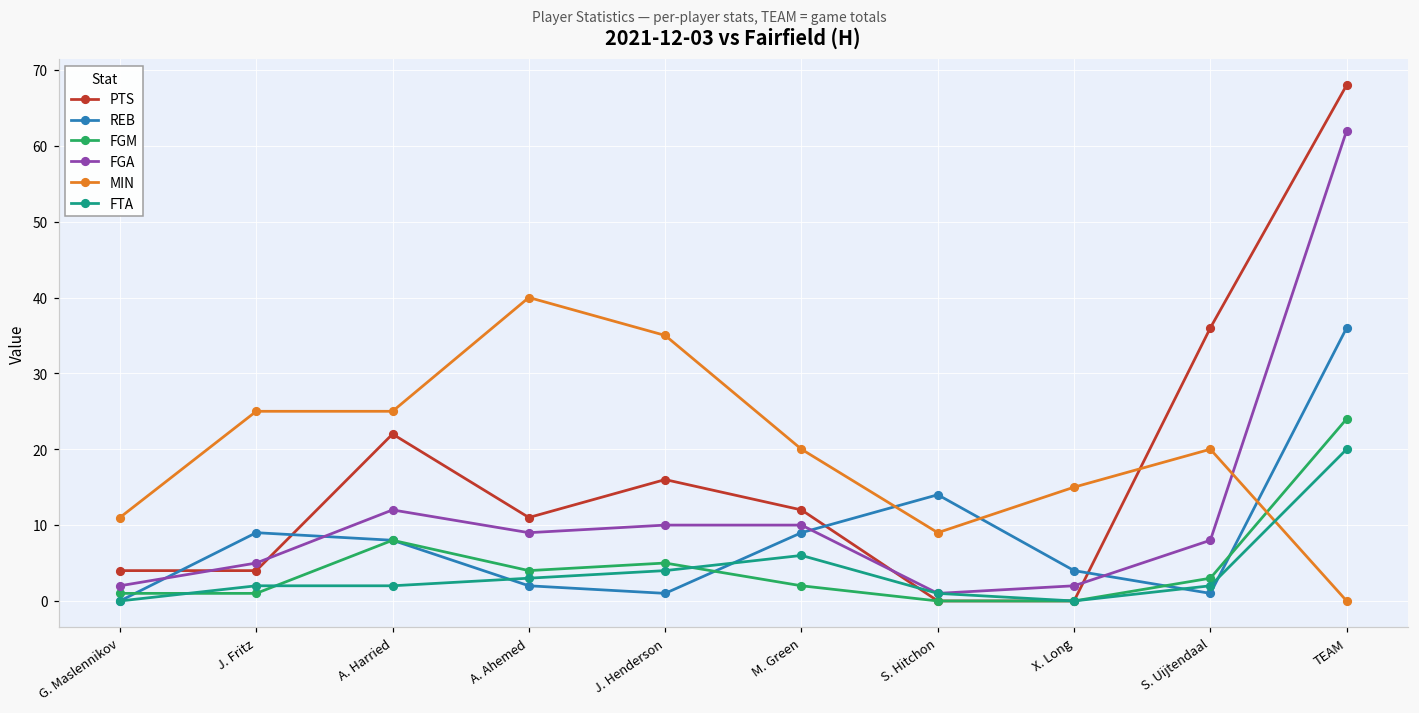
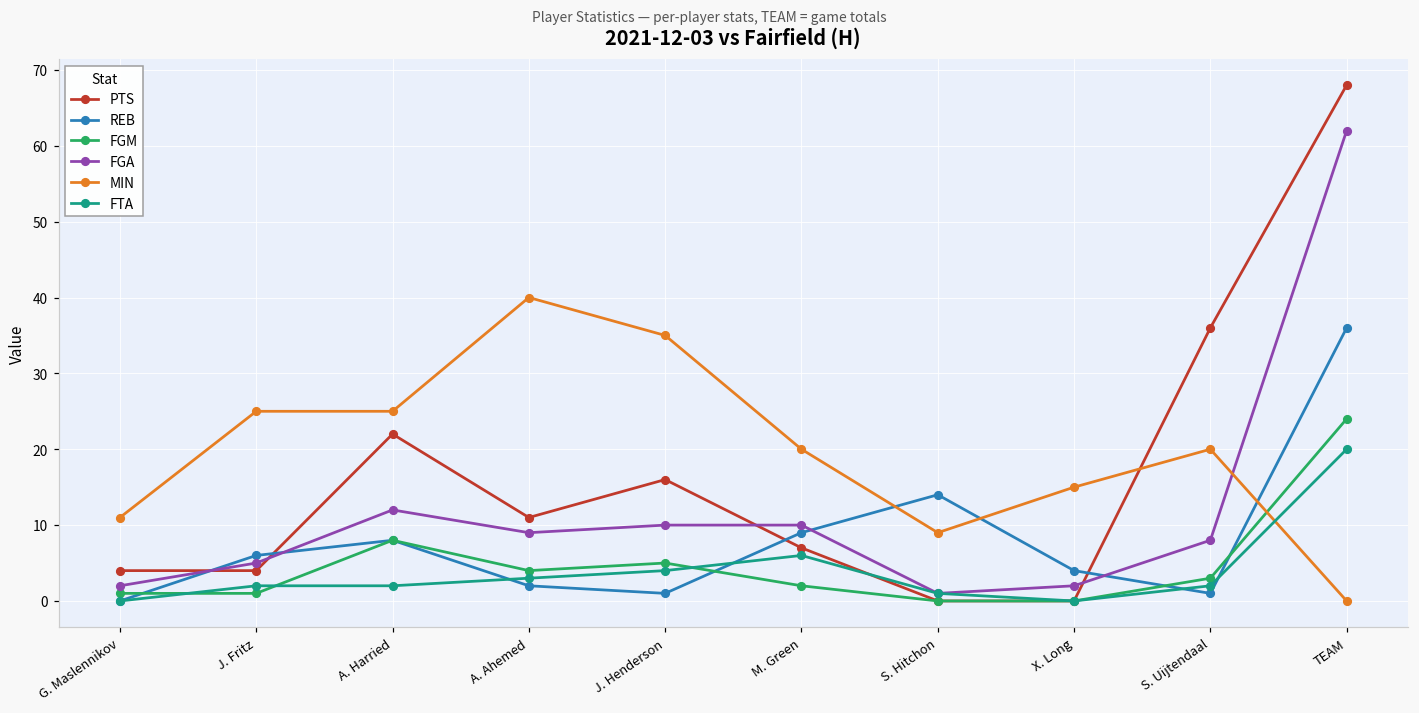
REB, J. Fritz: 9 -> 6
PTS, M. Green: 12 -> 7
